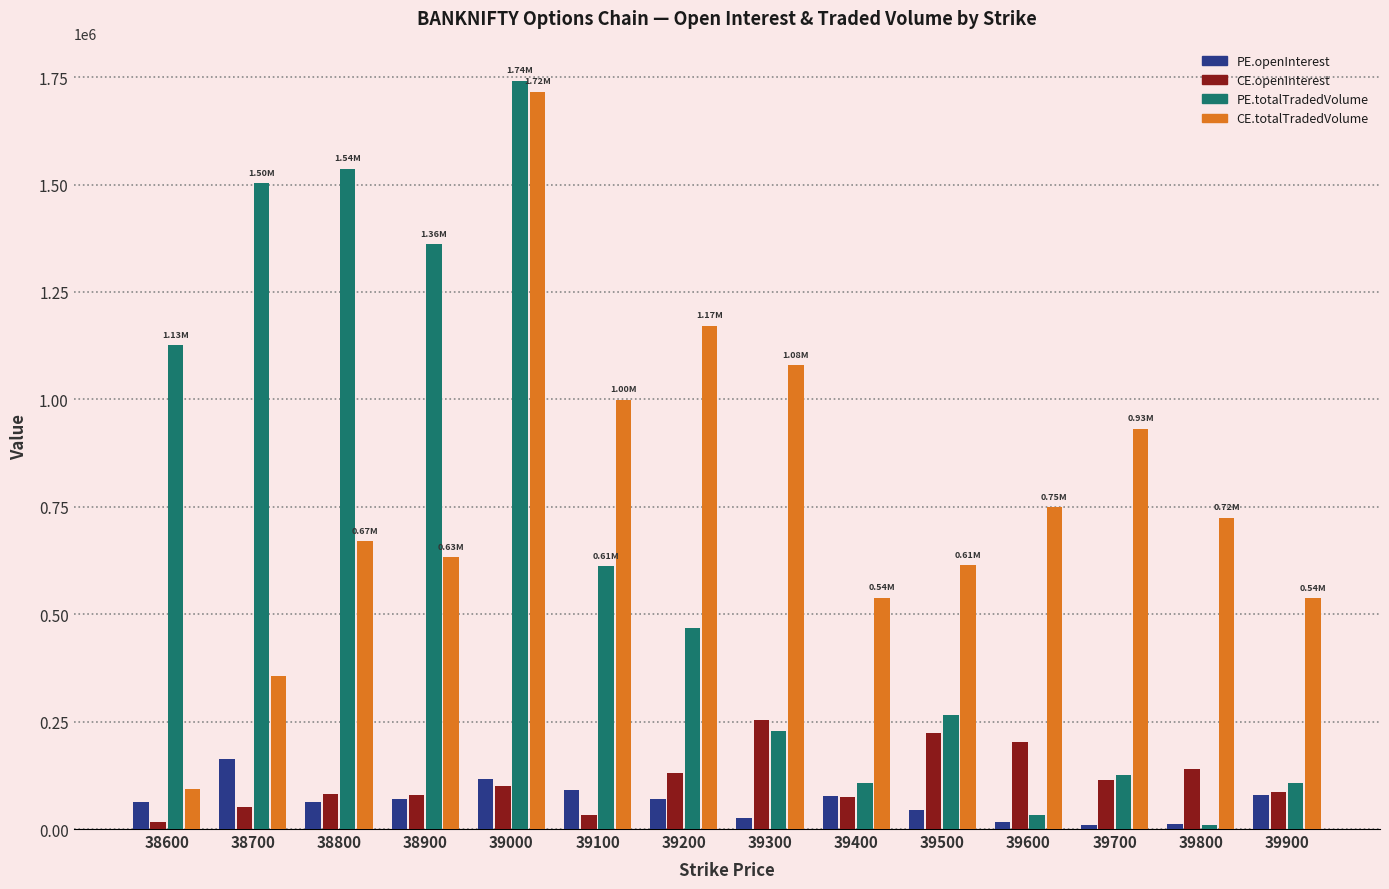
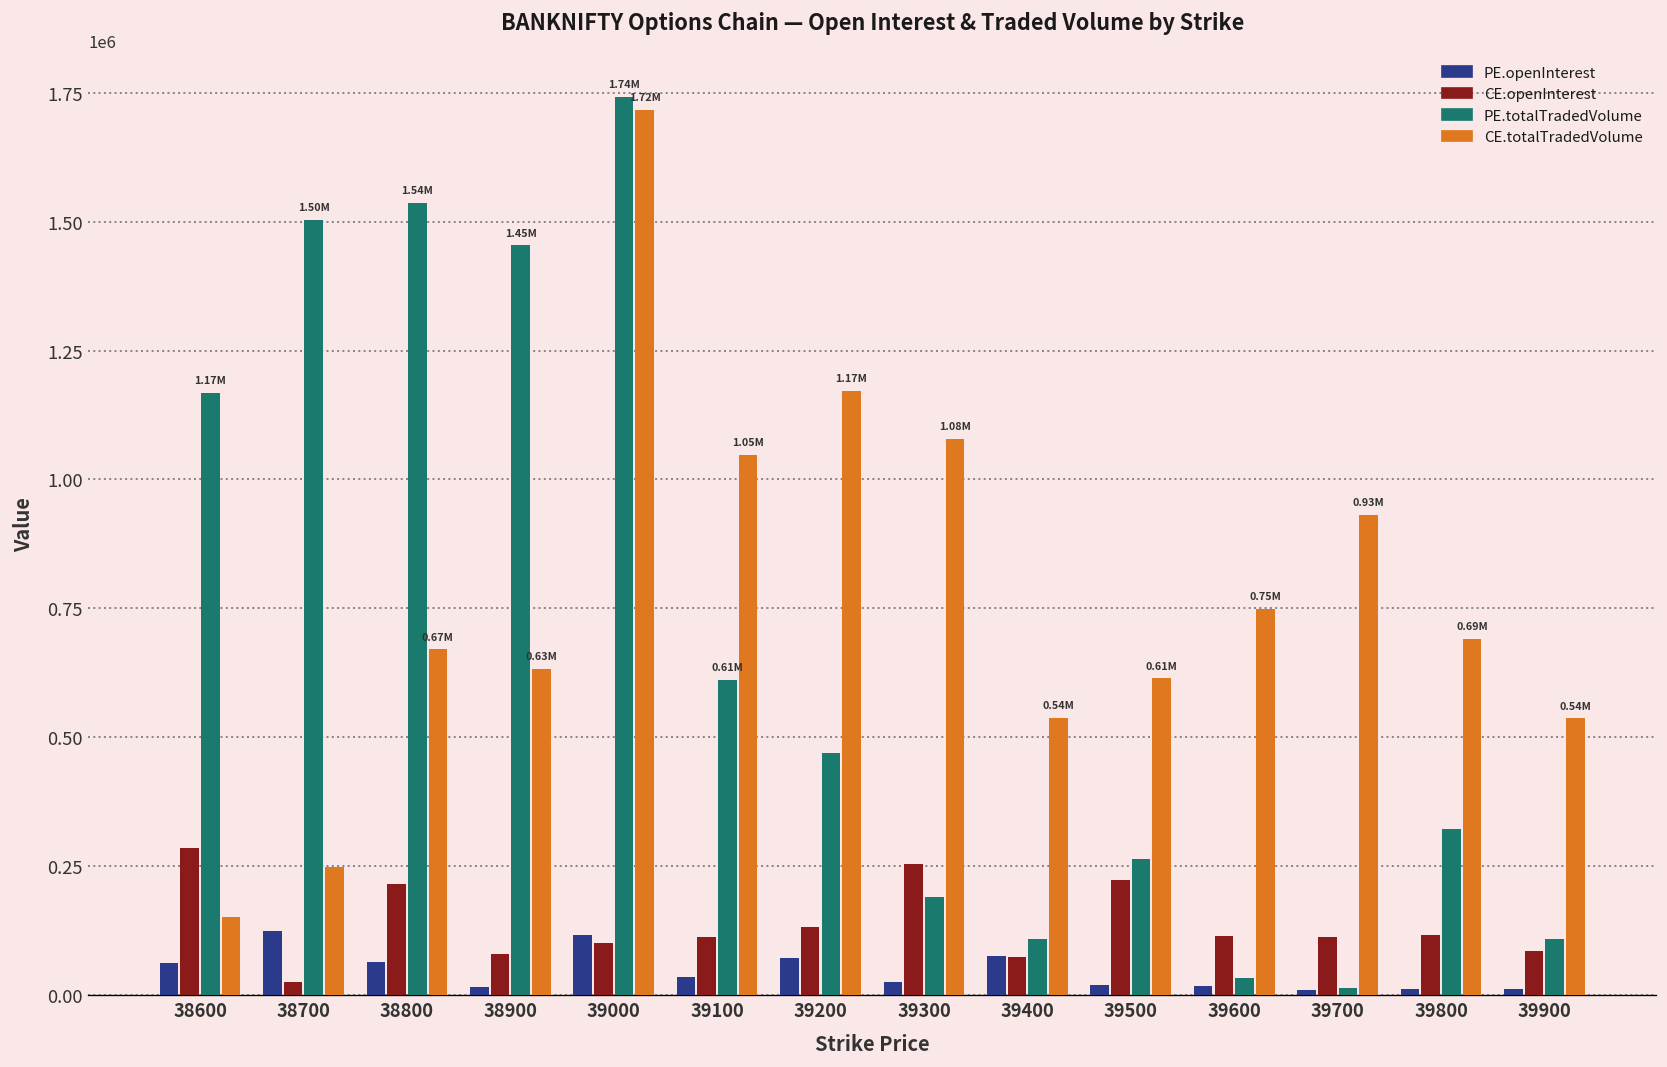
CE.openInterest, 38600: 20000 -> 280000
PE.totalTradedVolume, 38600: 1.13M -> 1.17M
CE.totalTradedVolume, 38600: 90000 -> 150000
PE.openInterest, 38700: 160000 -> 120000
CE.openInterest, 38700: 50000 -> 30000
CE.totalTradedVolume, 38700: 360000 -> 250000
CE.openInterest, 38800: 80000 -> 210000
PE.openInterest, 38900: 70000 -> 20000
PE.totalTradedVolume, 38900: 1.36M -> 1.45M
PE.openInterest, 39100: 90000 -> 40000
CE.openInterest, 39100: 30000 -> 110000
CE.totalTradedVolume, 39100: 1.00M -> 1.05M
PE.totalTradedVolume, 39300: 230000 -> 190000
PE.openInterest, 39500: 50000 -> 20000
CE.openInterest, 39600: 200000 -> 110000
PE.totalTradedVolume, 39700: 120000 -> 10000
CE.openInterest, 39800: 140000 -> 120000
PE.totalTradedVolume, 39800: 10000 -> 320000
CE.totalTradedVolume, 39800: 0.72M -> 0.69M
PE.openInterest, 39900: 80000 -> 10000
